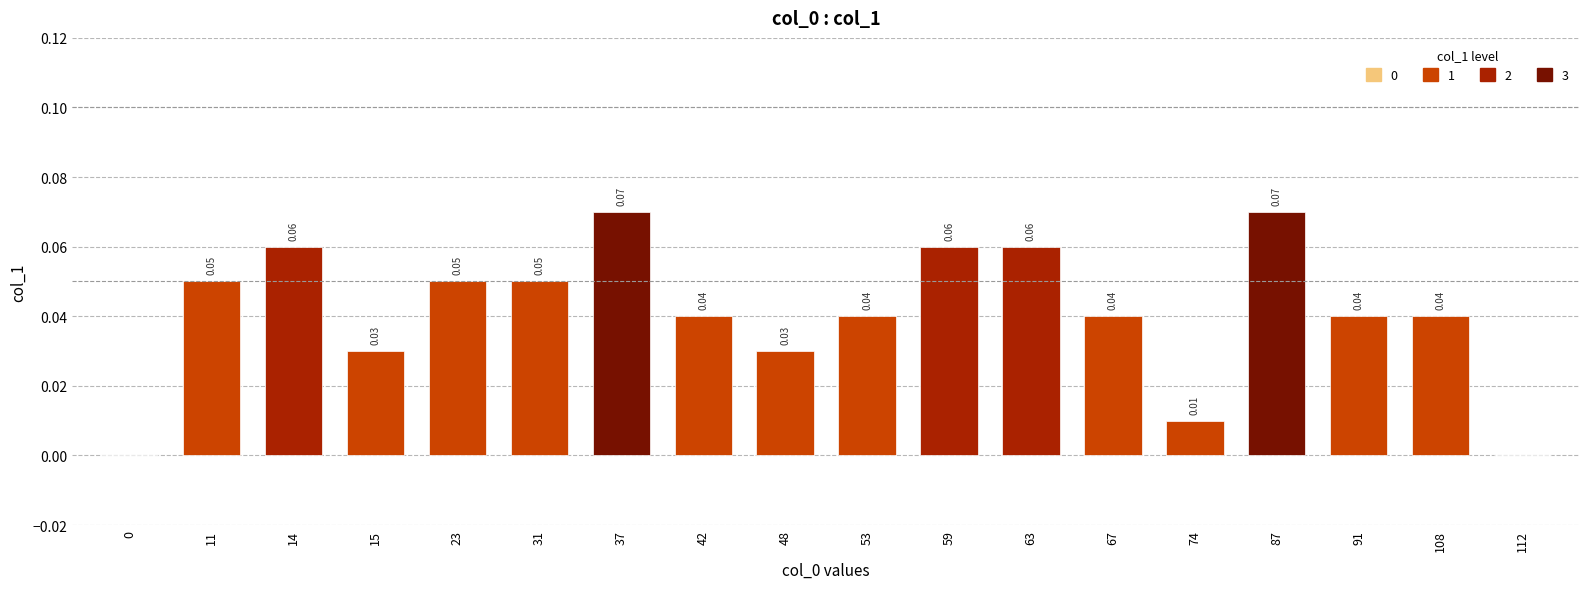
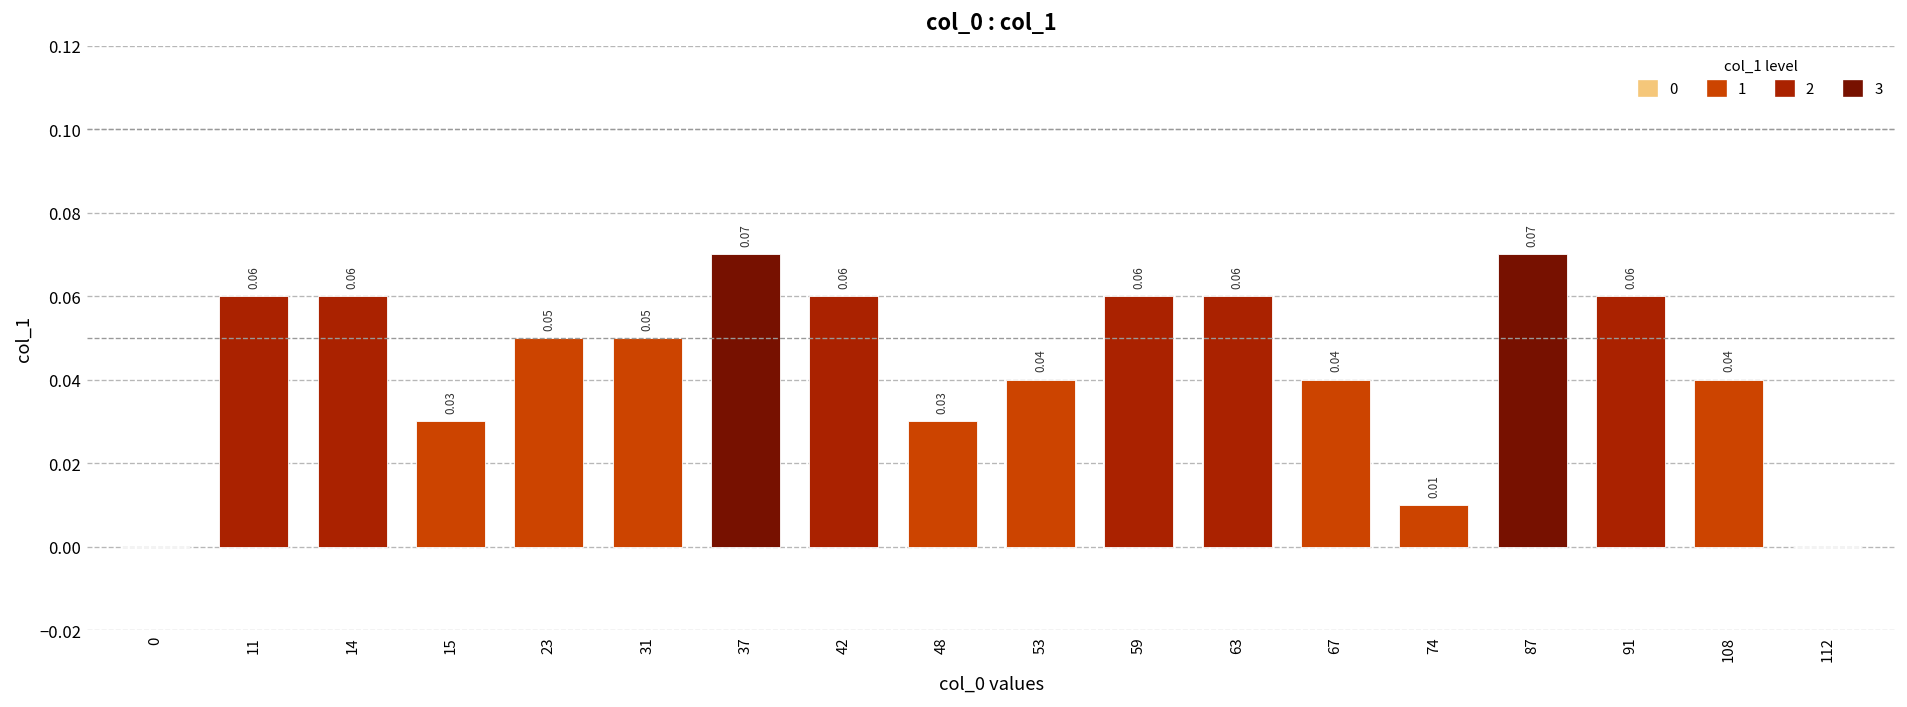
11: 0.05 -> 0.06
42: 0.04 -> 0.06
91: 0.04 -> 0.06
